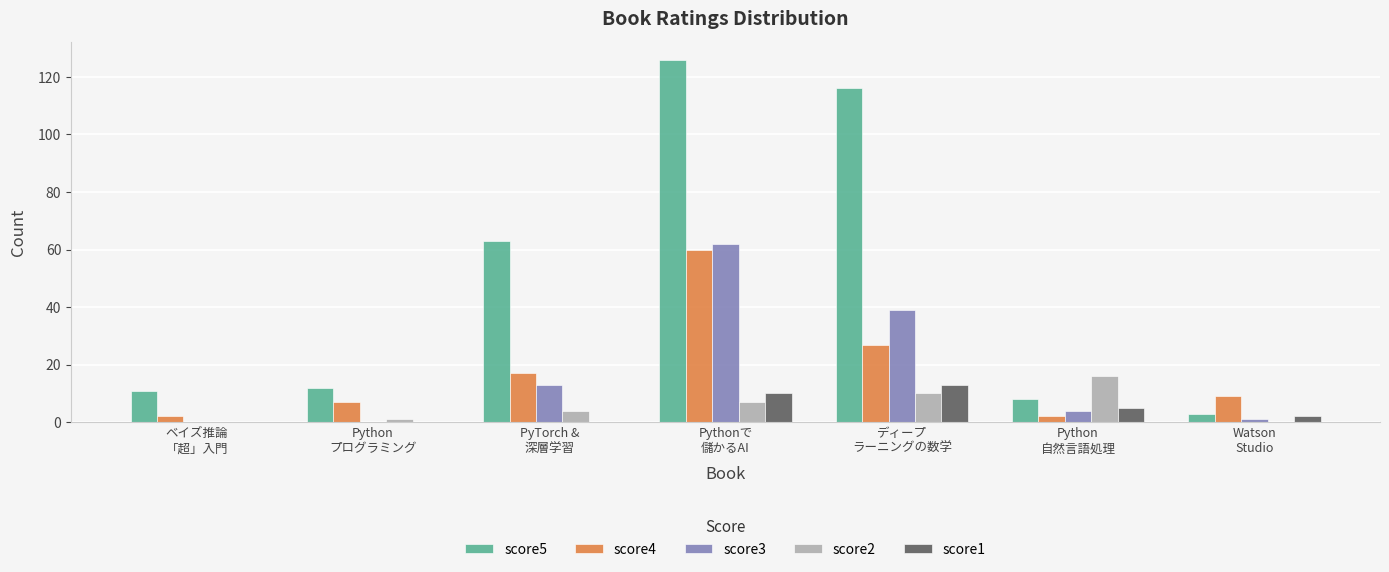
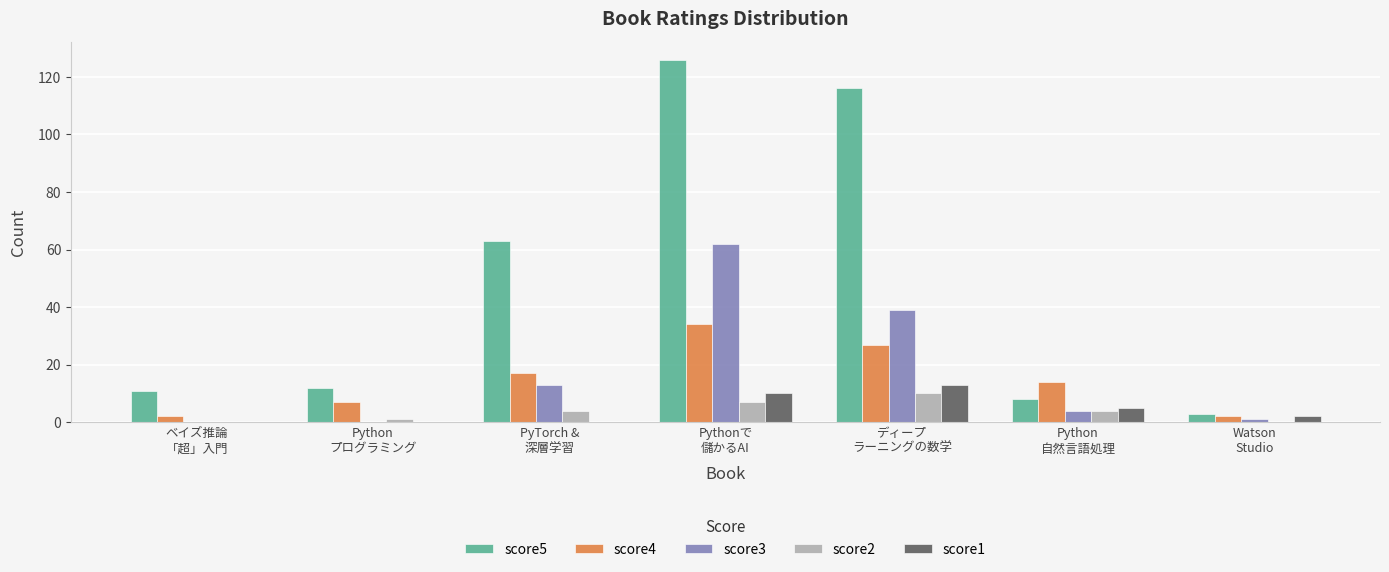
score4, Pythonで 儲かるAI: 60 -> 34
score4, Python 自然言語処理: 2 -> 14
score2, Python 自然言語処理: 16 -> 4
score4, Watson Studio: 9 -> 2
